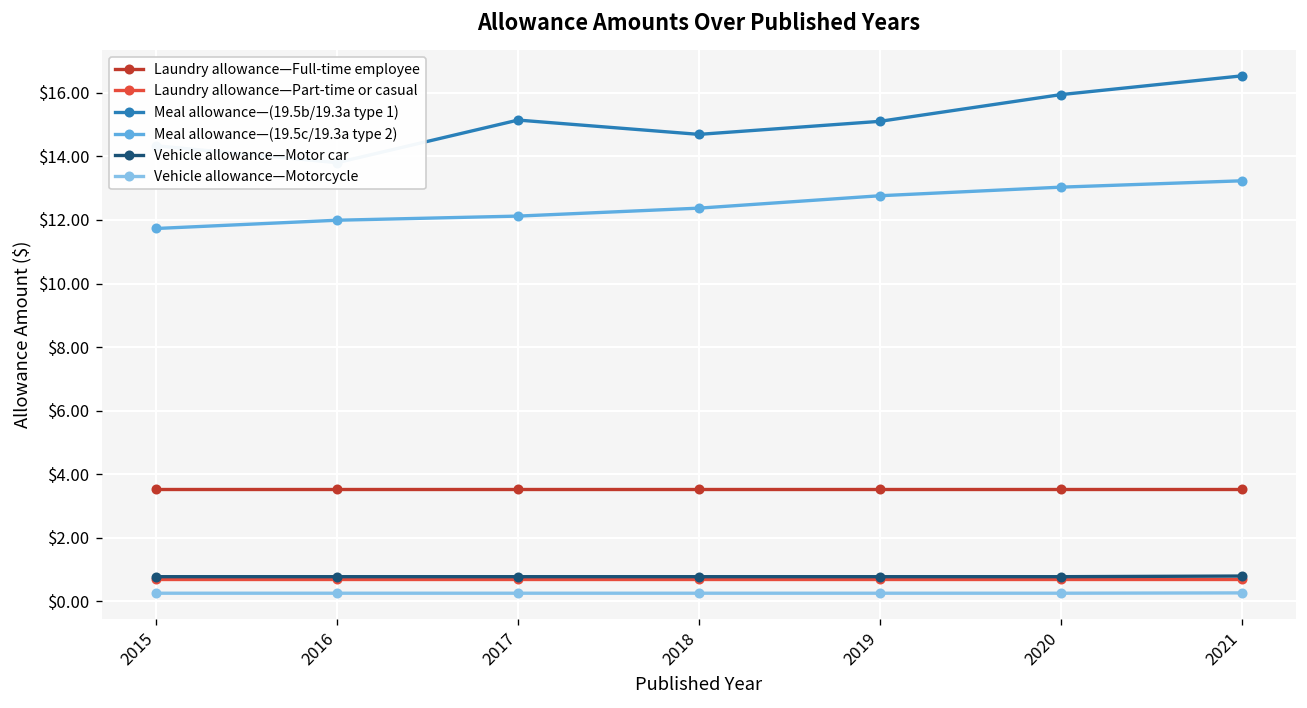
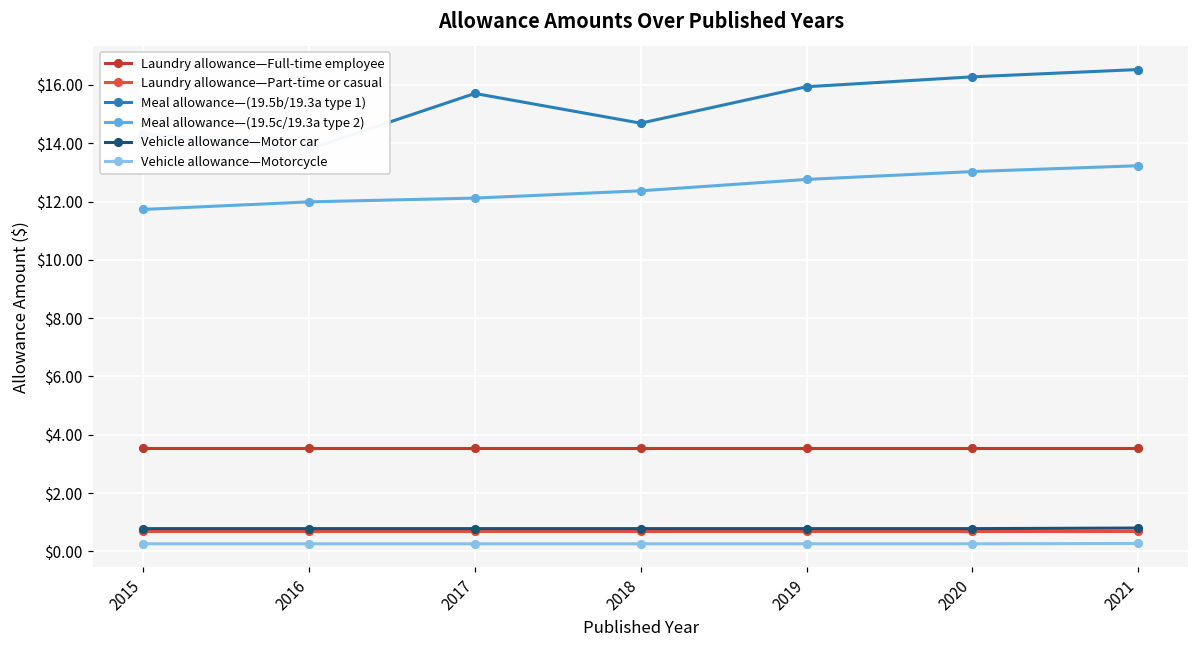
Meal allowance—(19.5b/19.3a type 1), 2017: $15.1 -> $15.7
Meal allowance—(19.5b/19.3a type 1), 2019: $15.1 -> $15.9
Meal allowance—(19.5b/19.3a type 1), 2020: $15.9 -> $16.3
